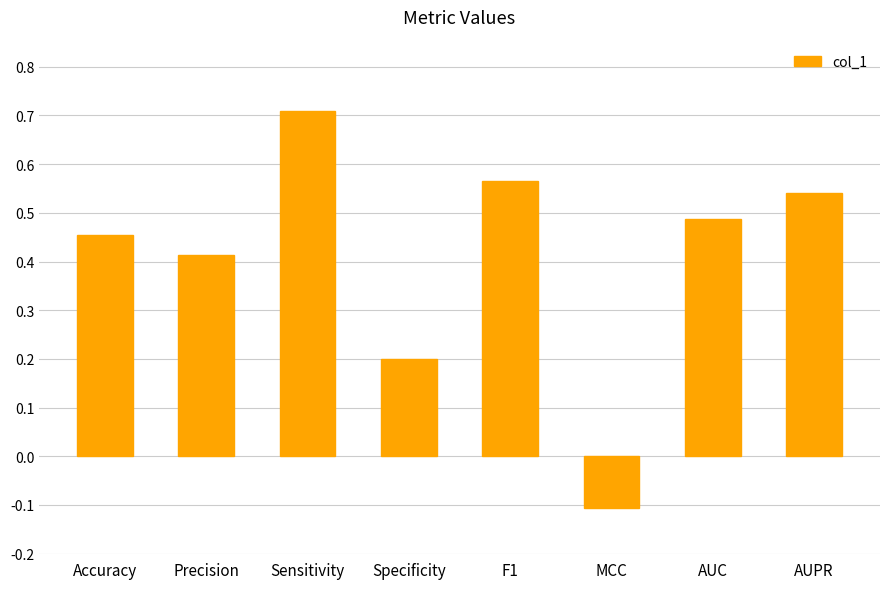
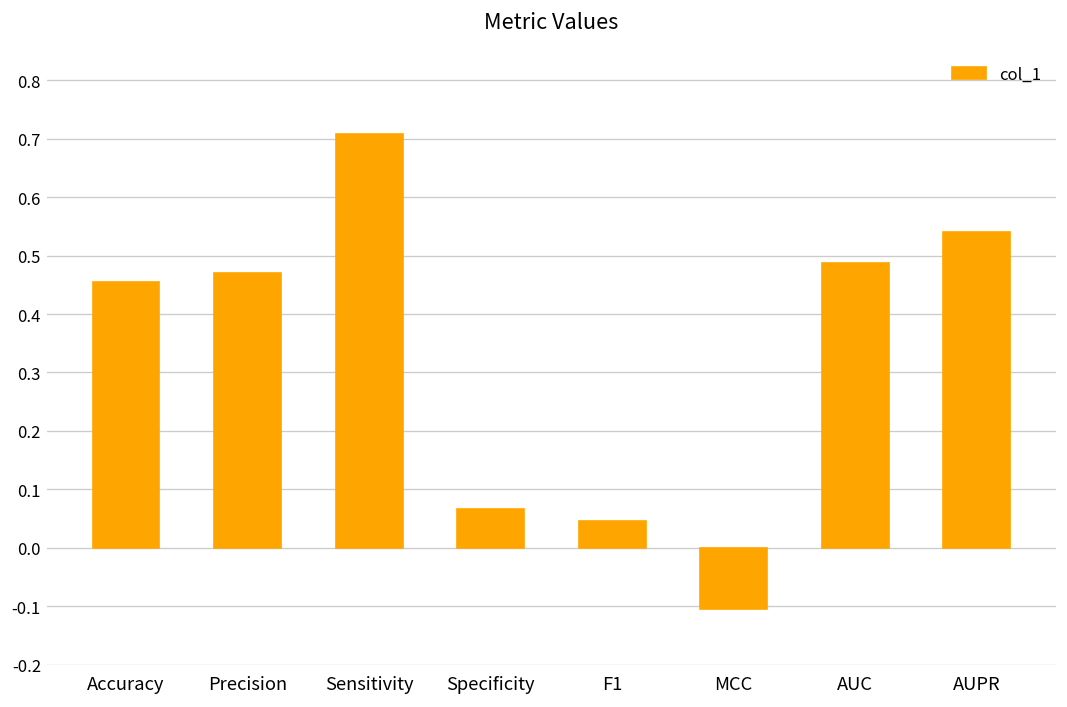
Precision: 0.41 -> 0.47
Specificity: 0.20 -> 0.07
F1: 0.57 -> 0.05
